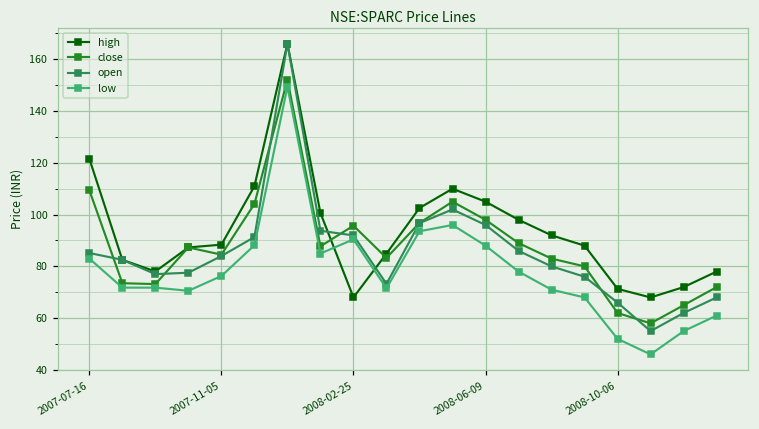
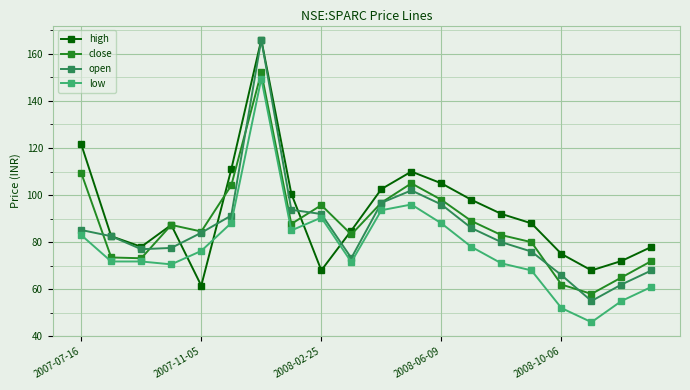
high, 2007-11-05: 88 -> 62
high, 2008-10-06: 71 -> 75
